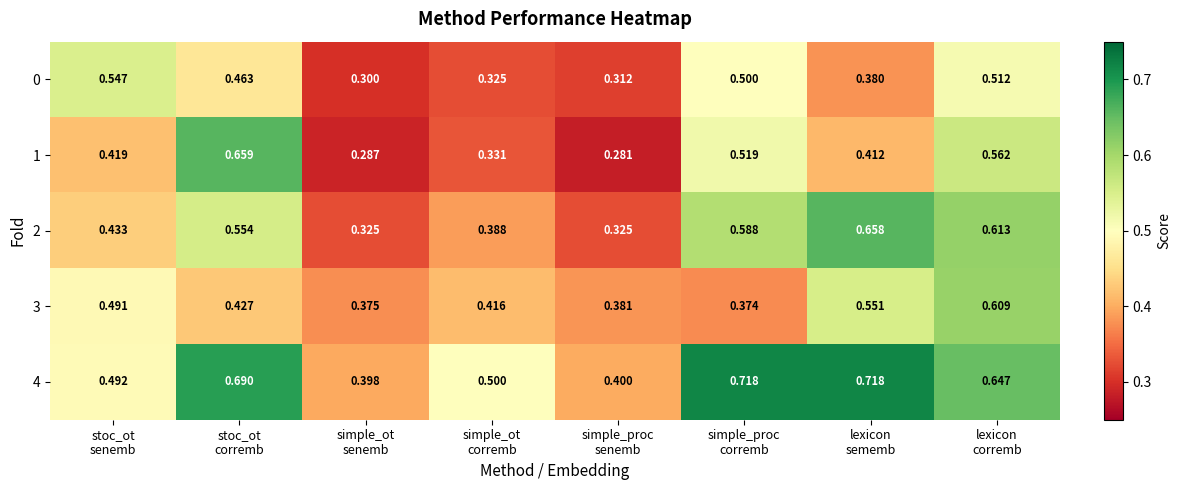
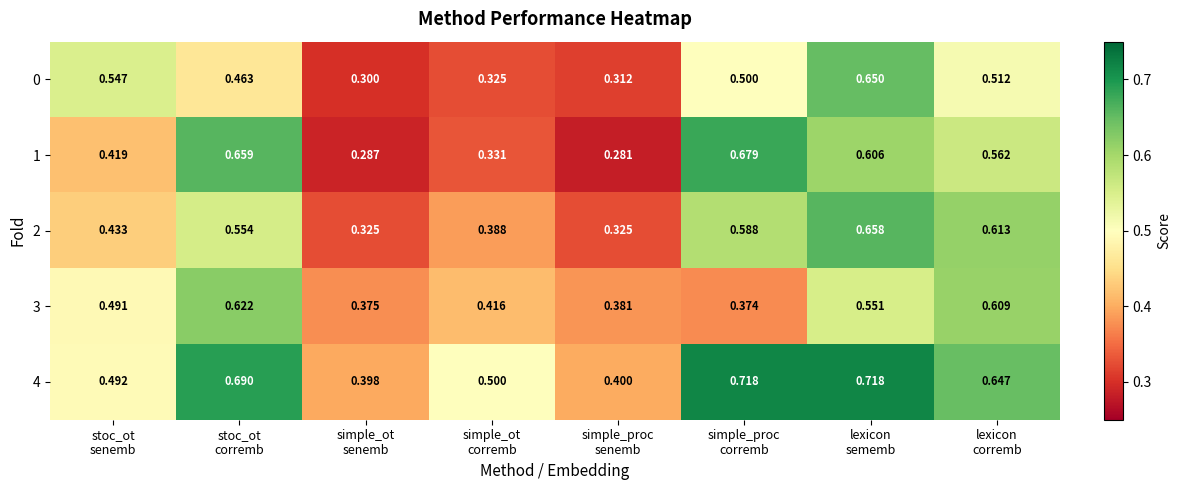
0, lexicon sememb: 0.380 -> 0.650
1, simple_proc corremb: 0.519 -> 0.679
1, lexicon sememb: 0.412 -> 0.606
3, stoc_ot corremb: 0.427 -> 0.622
